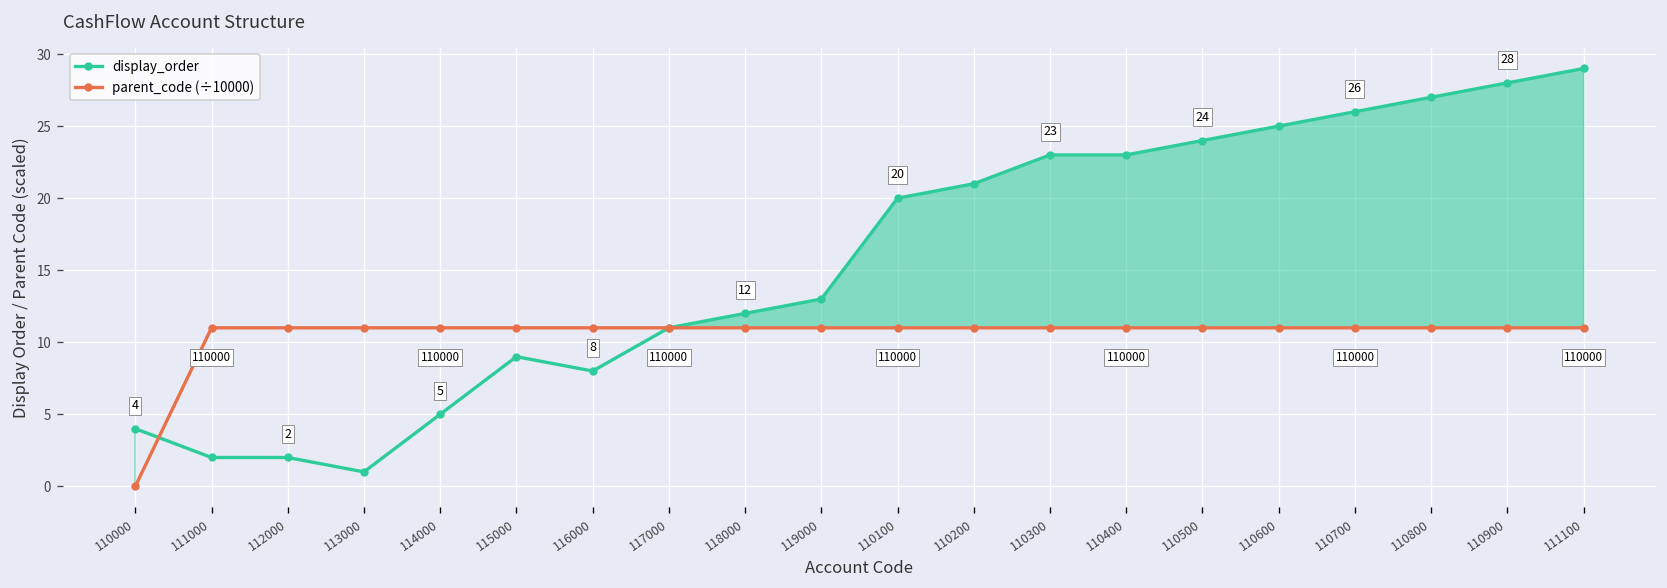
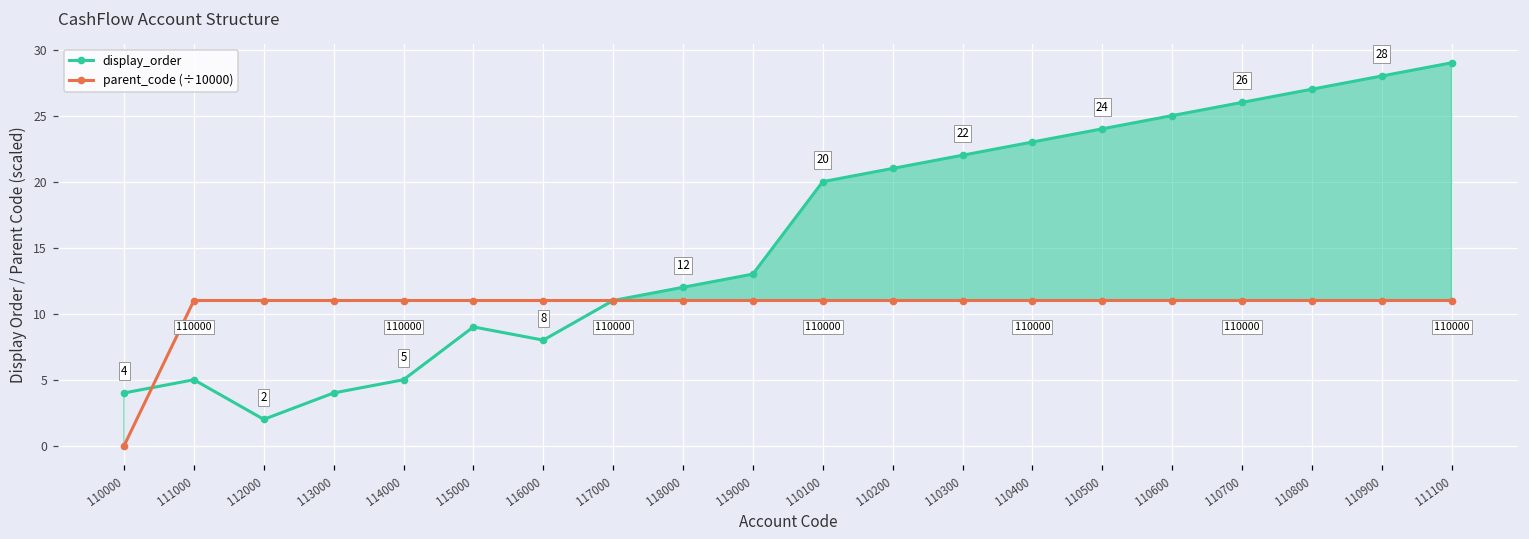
display_order, 111000: 2 -> 5
display_order, 113000: 1 -> 4
display_order, 110300: 23 -> 22
